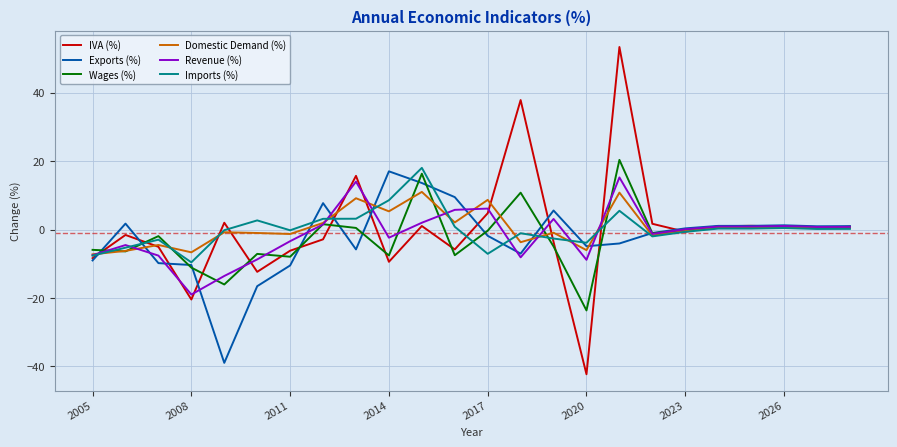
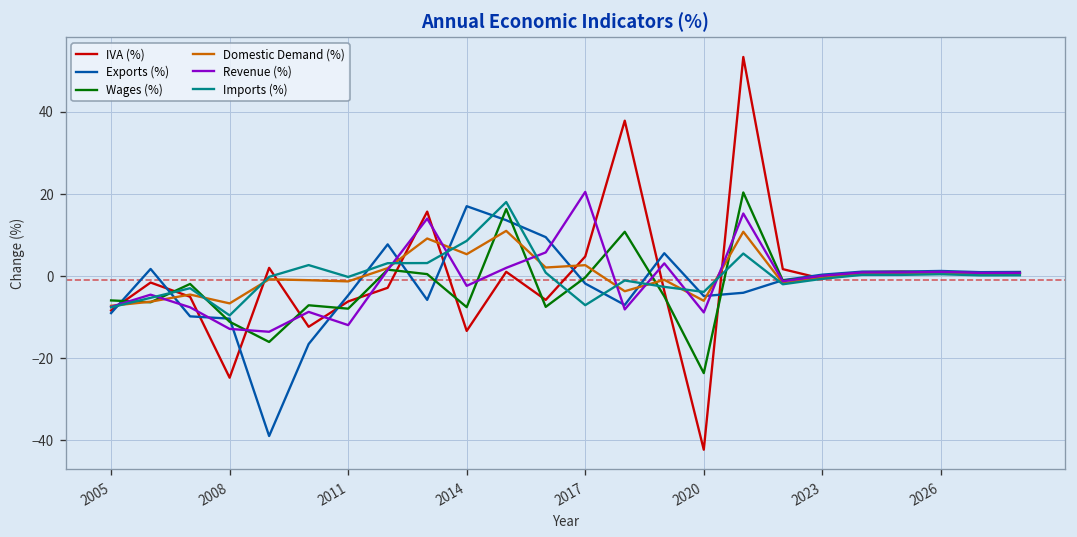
IVA (%), 2008: -20 -> -25
Revenue (%), 2008: -19 -> -13
Exports (%), 2011: -11 -> -5
Revenue (%), 2011: -3 -> -12
IVA (%), 2014: -9 -> -13
Domestic Demand (%), 2017: 9 -> 3
Revenue (%), 2017: 6 -> 20
